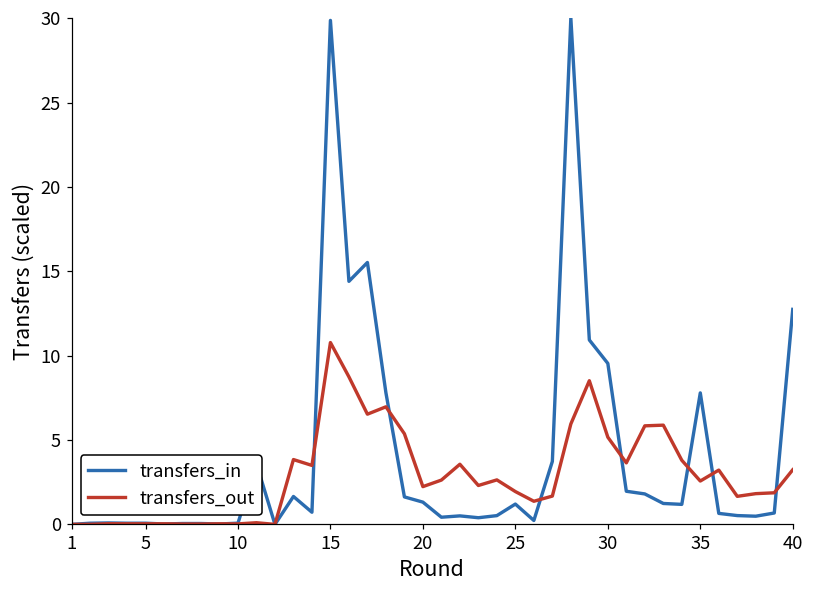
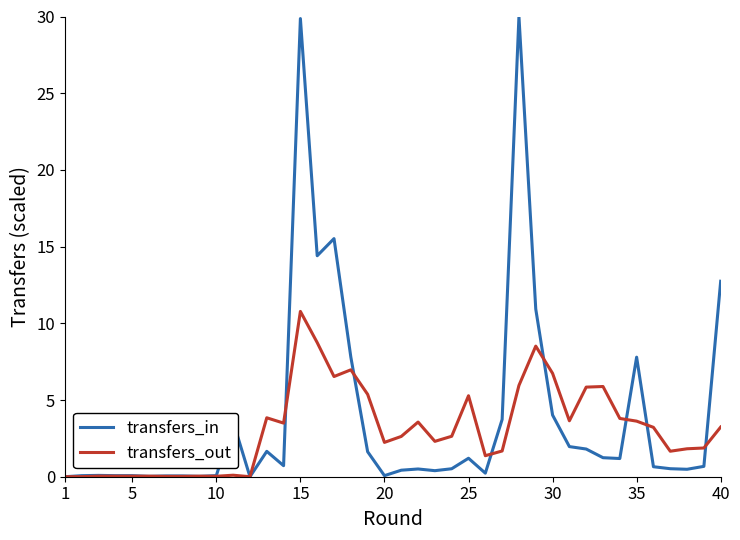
transfers_in, 20: 1.3 -> 0.1
transfers_out, 25: 1.9 -> 5.3
transfers_in, 30: 9.5 -> 4.0
transfers_out, 30: 5.2 -> 6.7
transfers_out, 35: 2.6 -> 3.6
